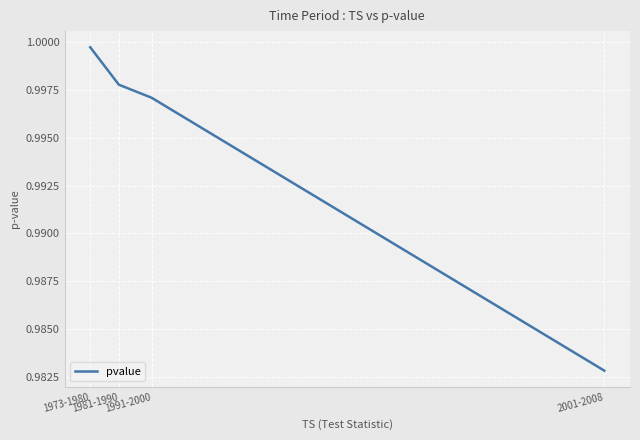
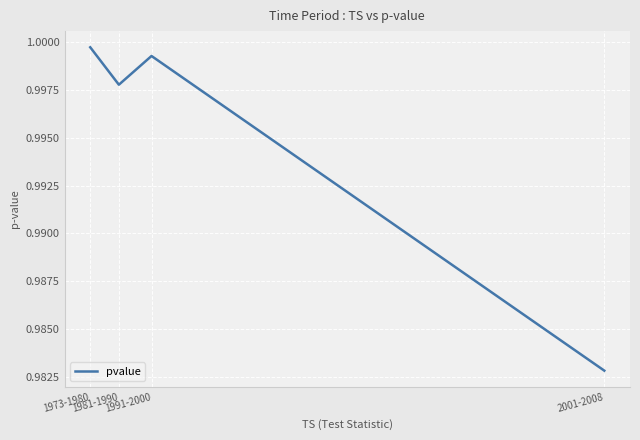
1991-2000: 0.9971 -> 0.9993
